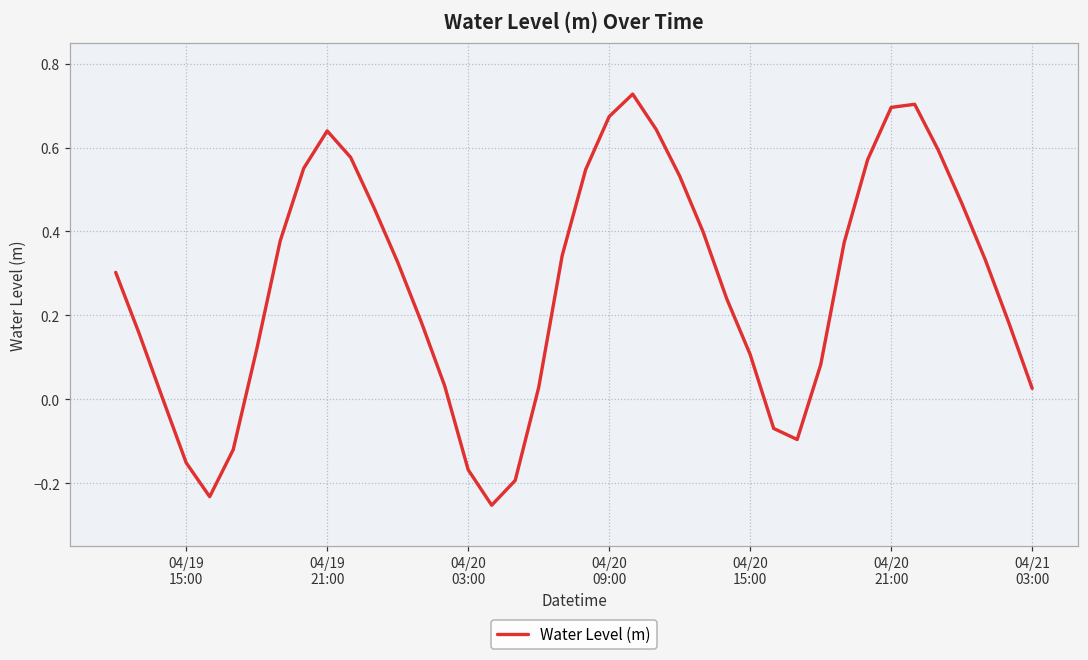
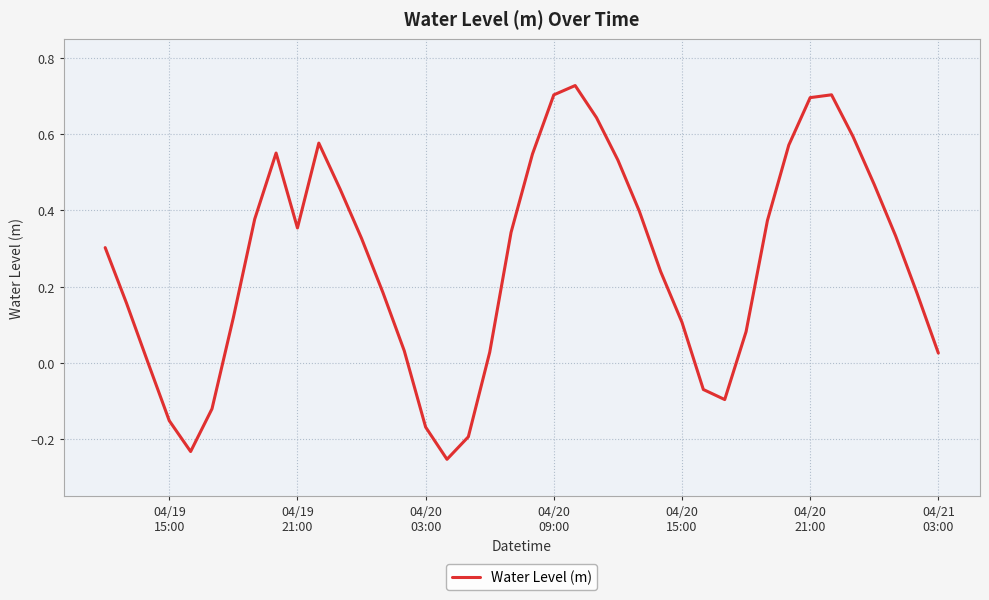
04/19 21:00: 0.64 -> 0.35
04/20 09:00: 0.67 -> 0.70
